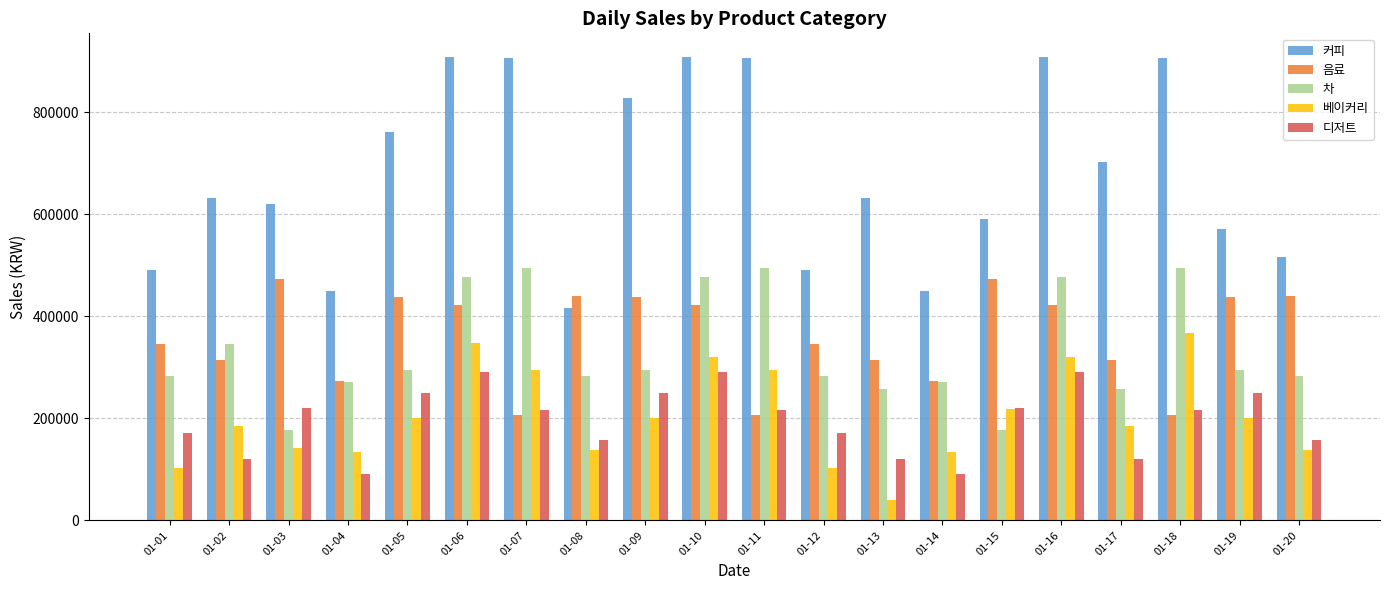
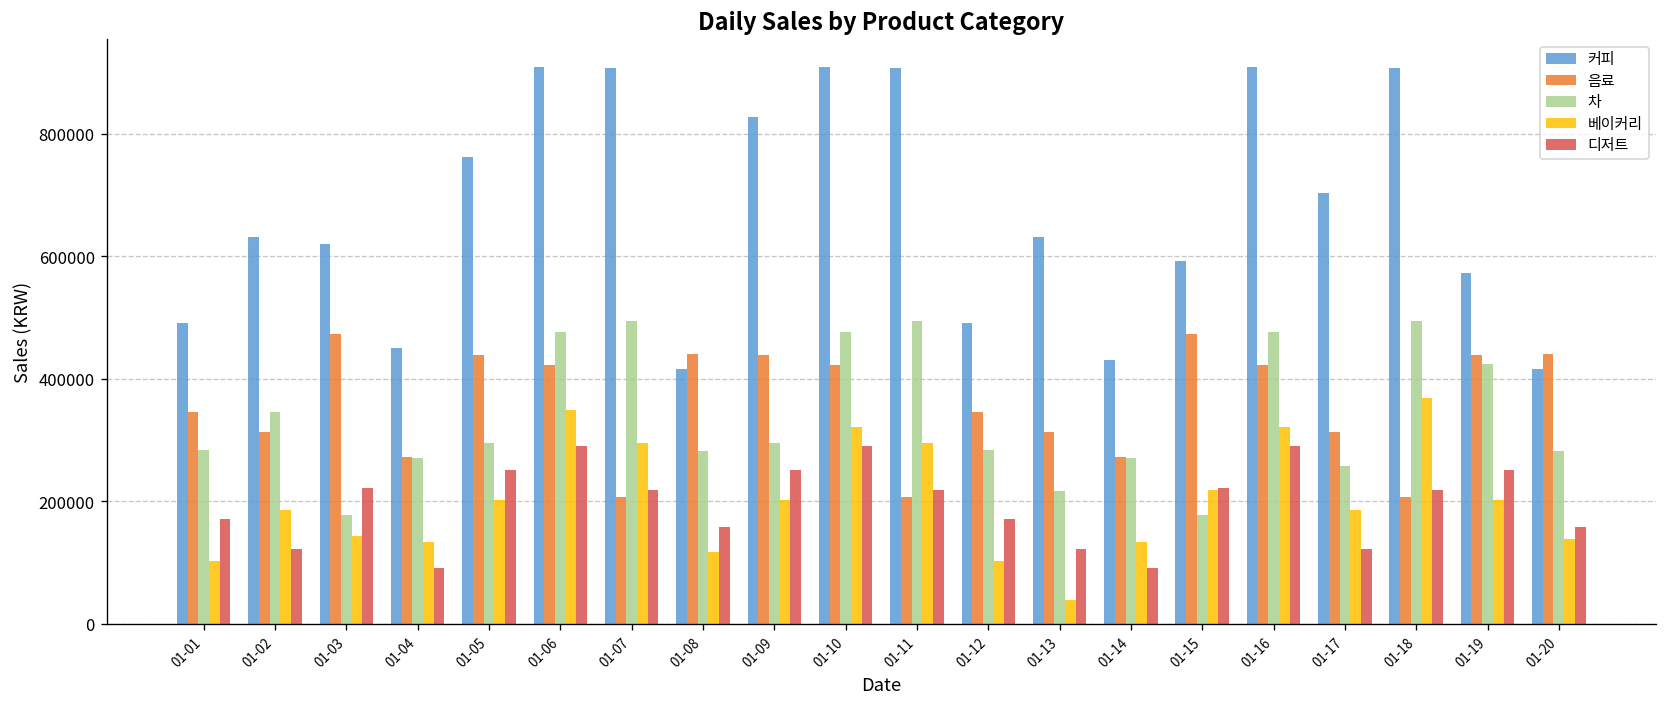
베이커리, 01-08: 140000 -> 120000
차, 01-13: 260000 -> 220000
커피, 01-14: 450000 -> 430000
차, 01-19: 300000 -> 420000
커피, 01-20: 520000 -> 420000
